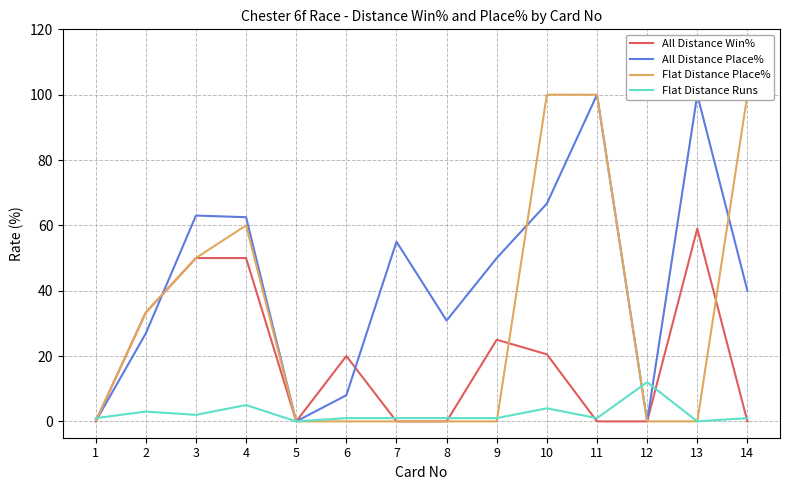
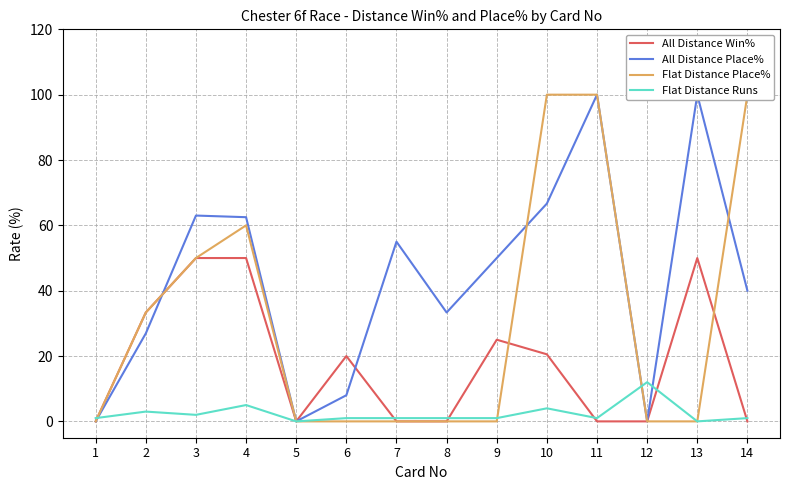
All Distance Place%, 8: 31 -> 33
All Distance Win%, 13: 59 -> 50
